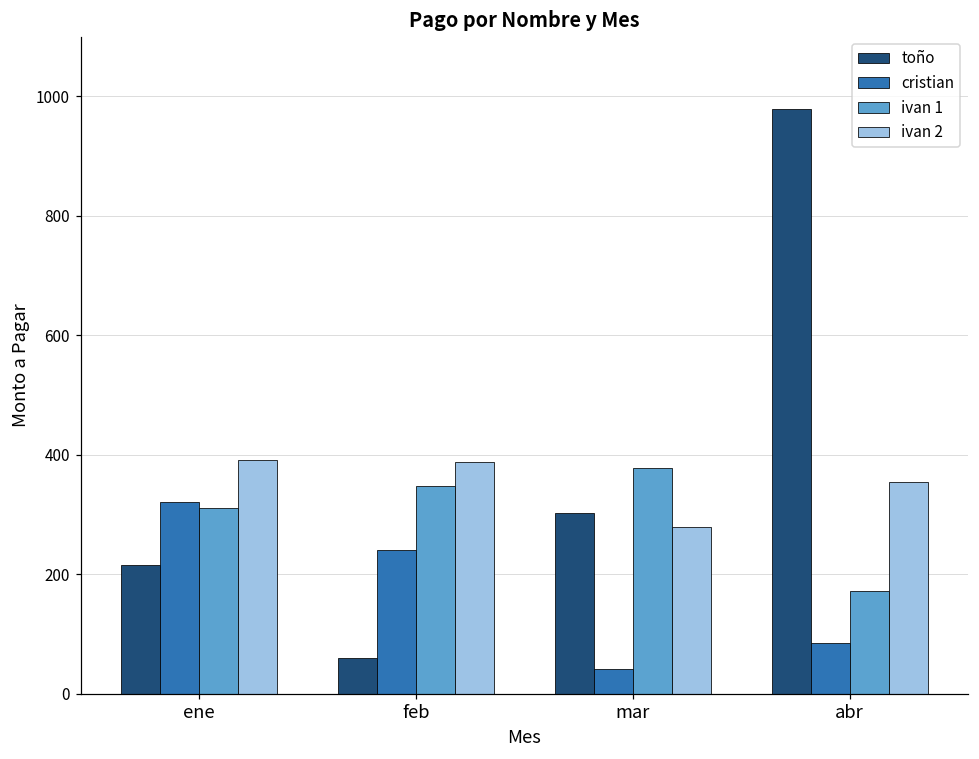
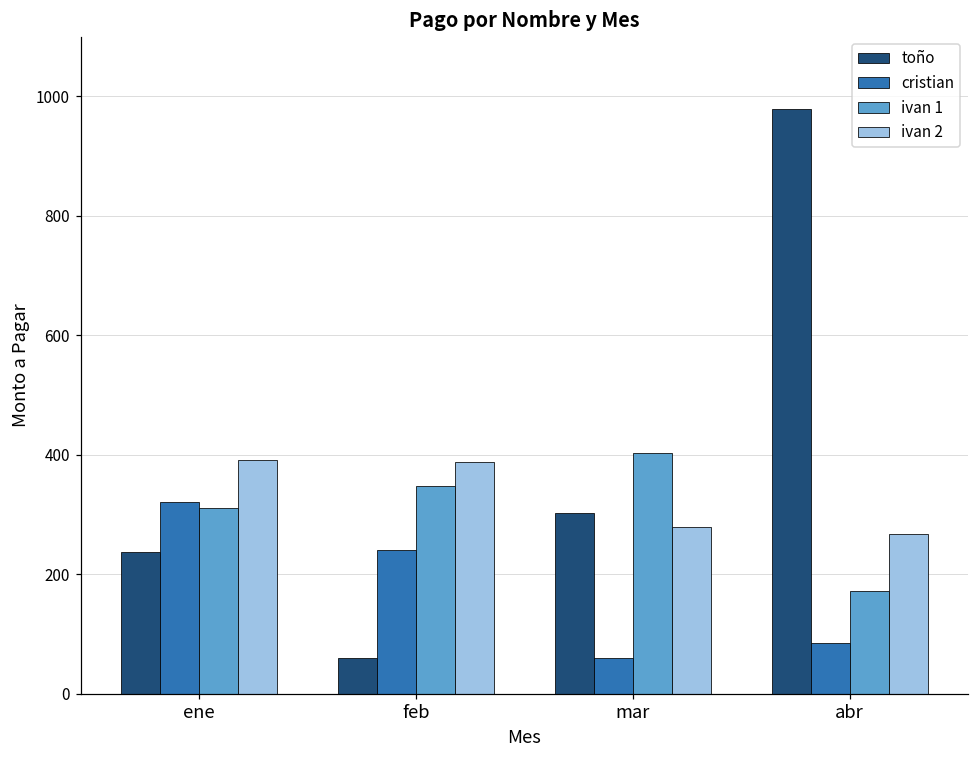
toño, ene: 220 -> 240
cristian, mar: 40 -> 60
ivan 1, mar: 380 -> 400
ivan 2, abr: 350 -> 270
